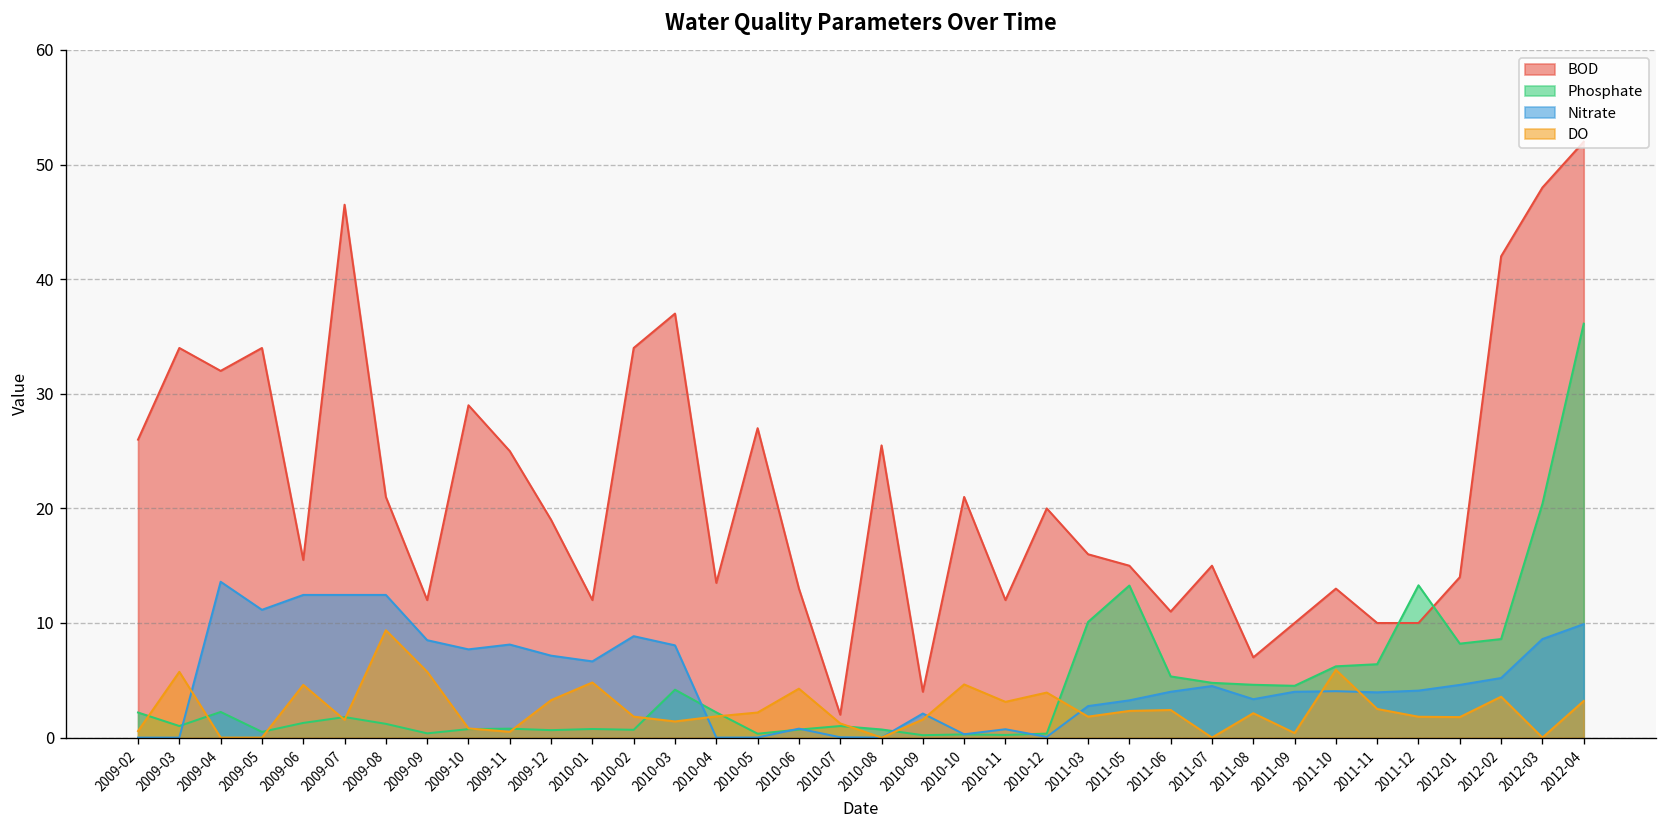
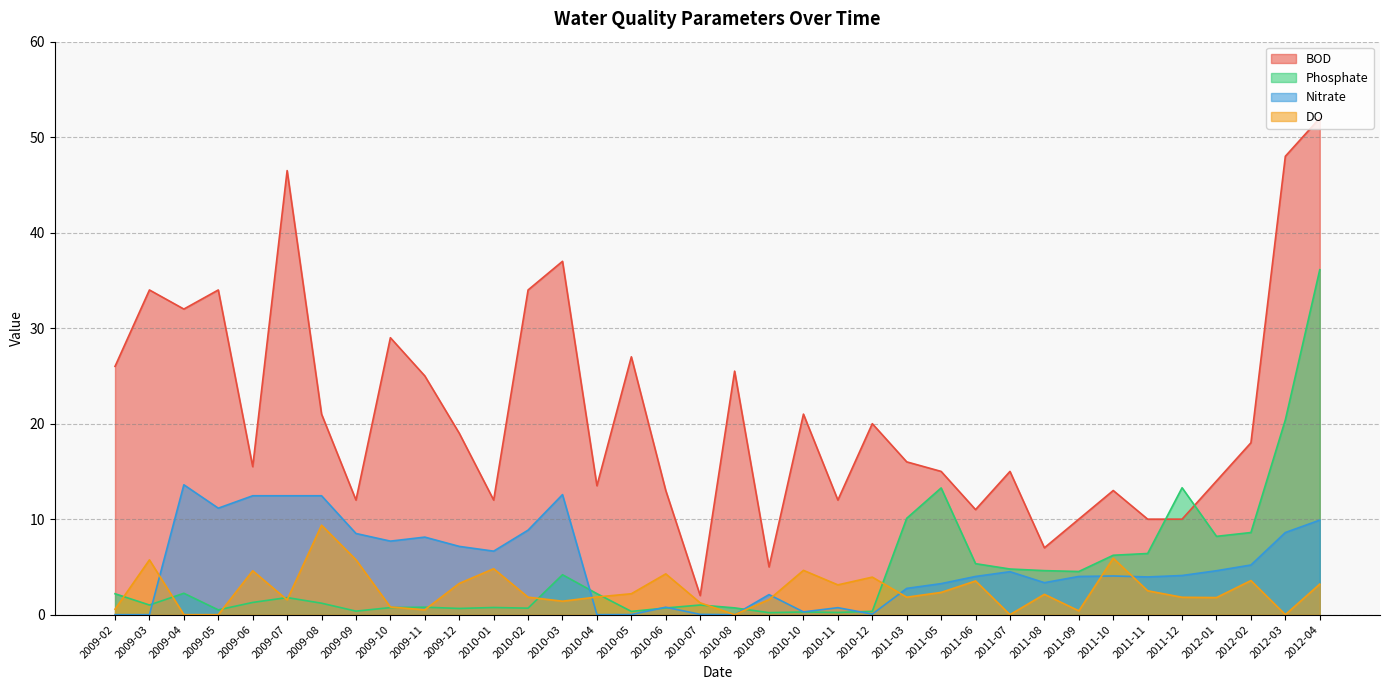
Nitrate, 2010-03: 8 -> 13
BOD, 2010-09: 4 -> 5
DO, 2011-06: 2 -> 4
BOD, 2012-02: 42 -> 18
